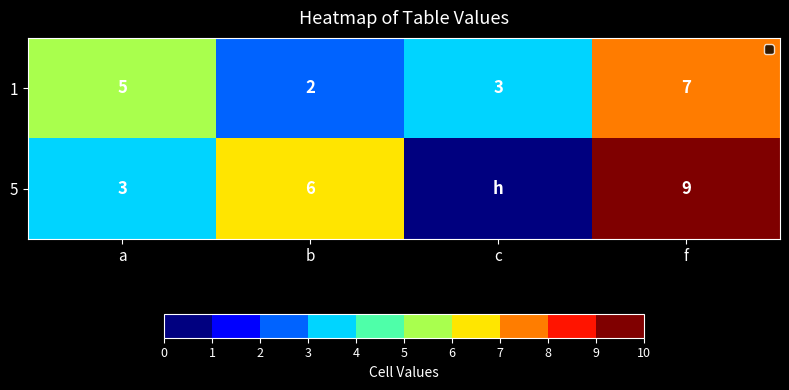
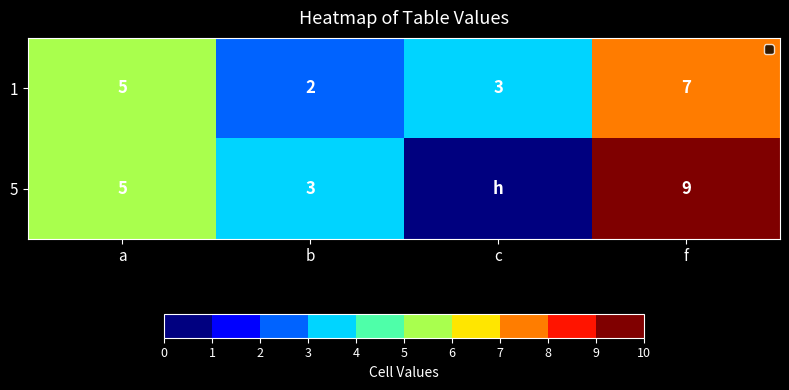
5, a: 3 -> 5
5, b: 6 -> 3
